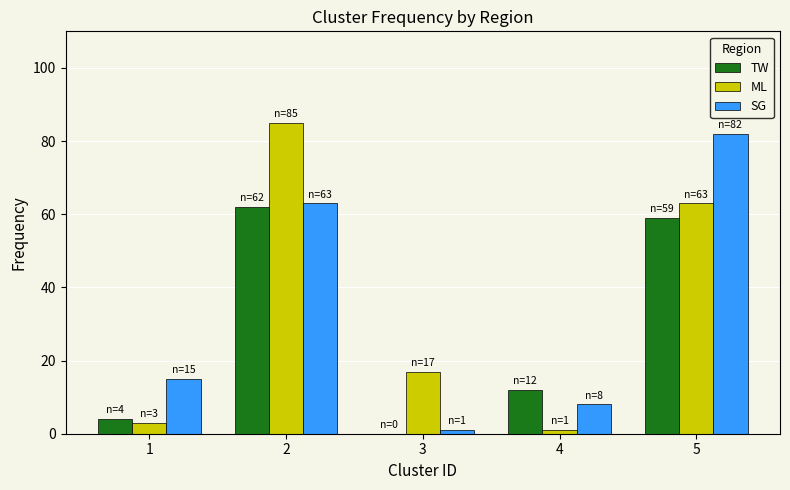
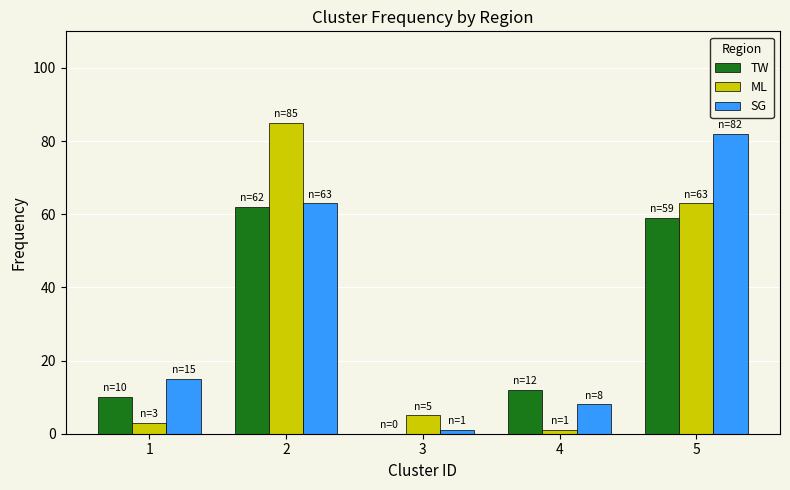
TW, 1: 4 -> 10
ML, 3: 17 -> 5
